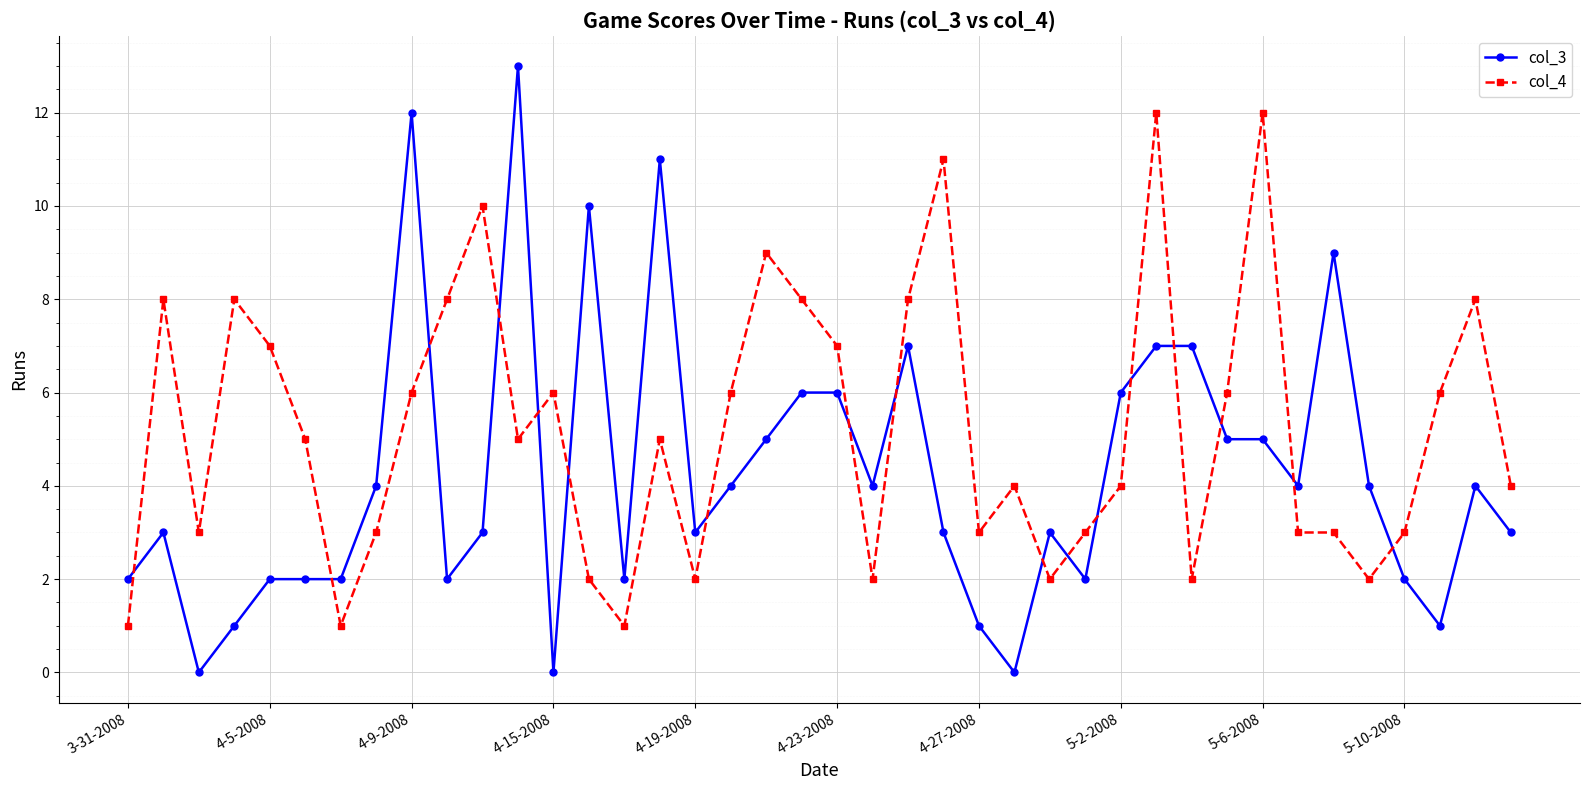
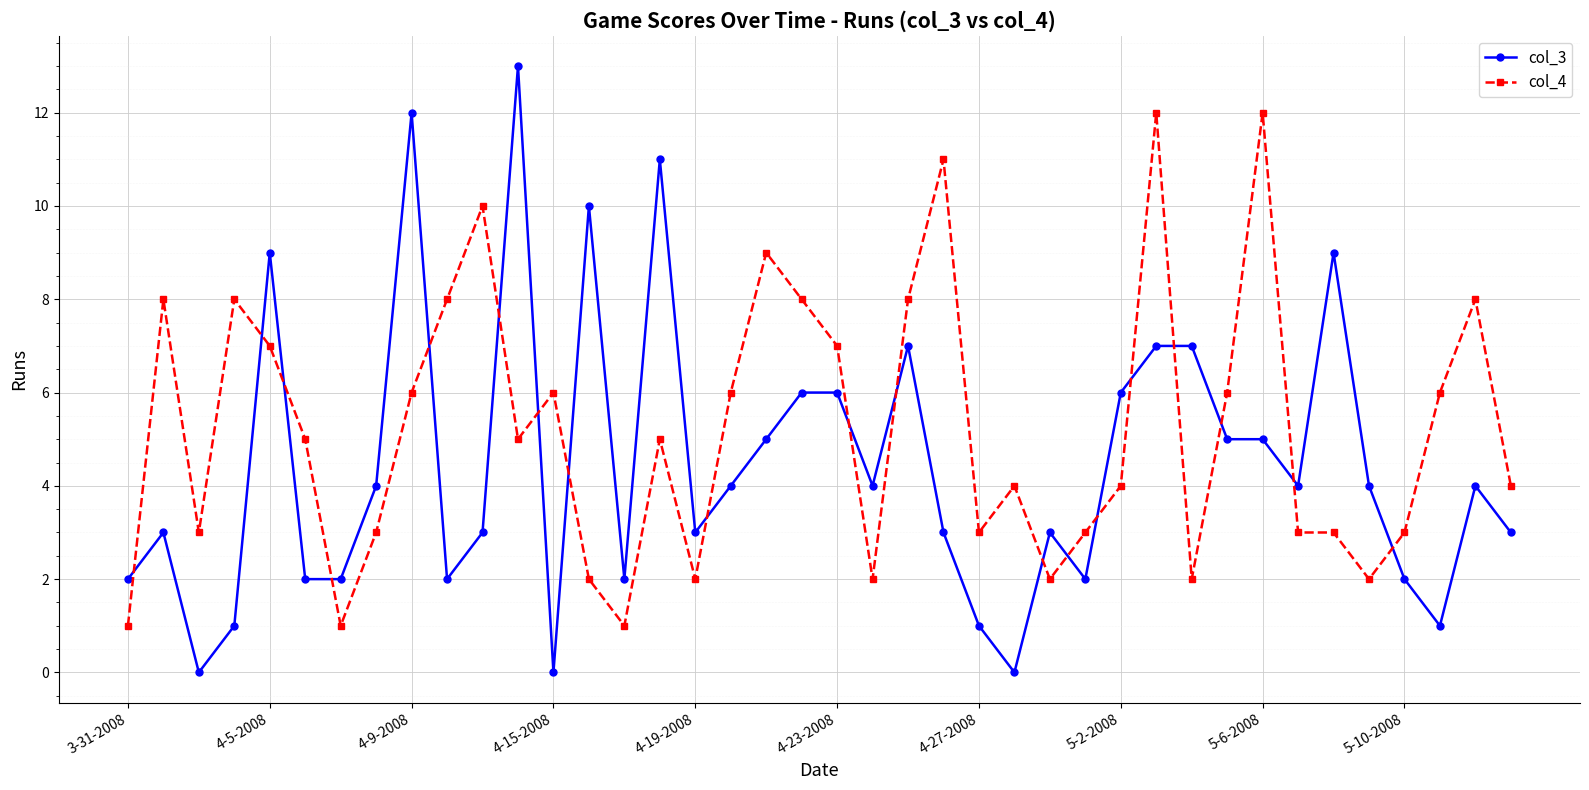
col_3, 4-5-2008: 2 -> 9
